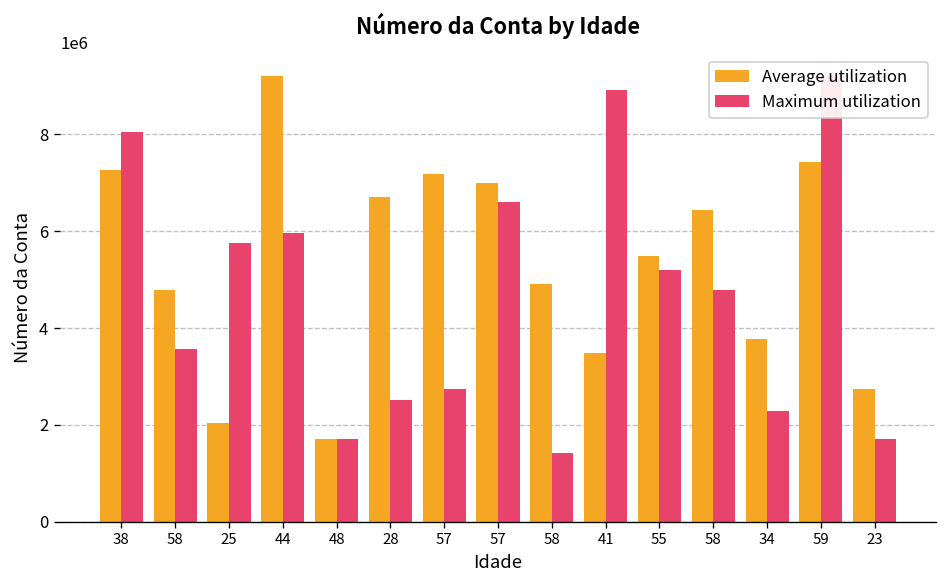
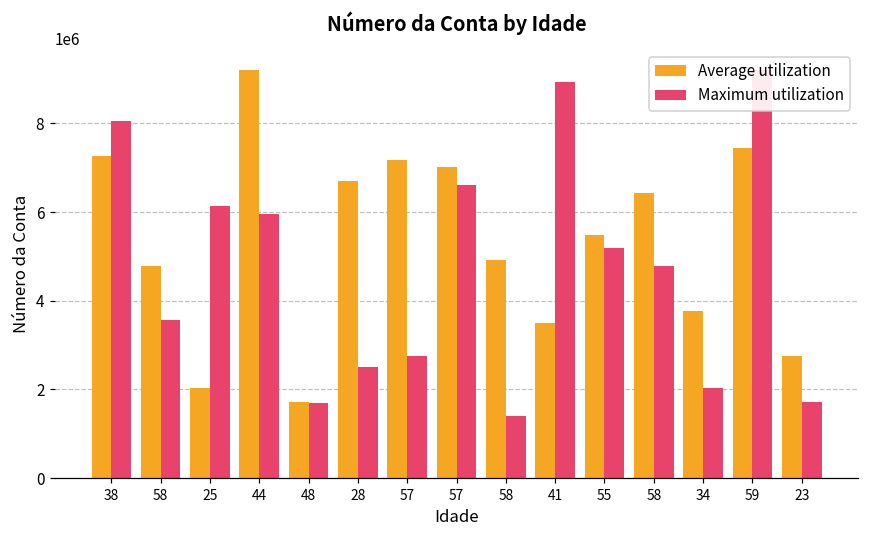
Maximum utilization, 25: 5800000 -> 6100000
Maximum utilization, 34: 2300000 -> 2000000
